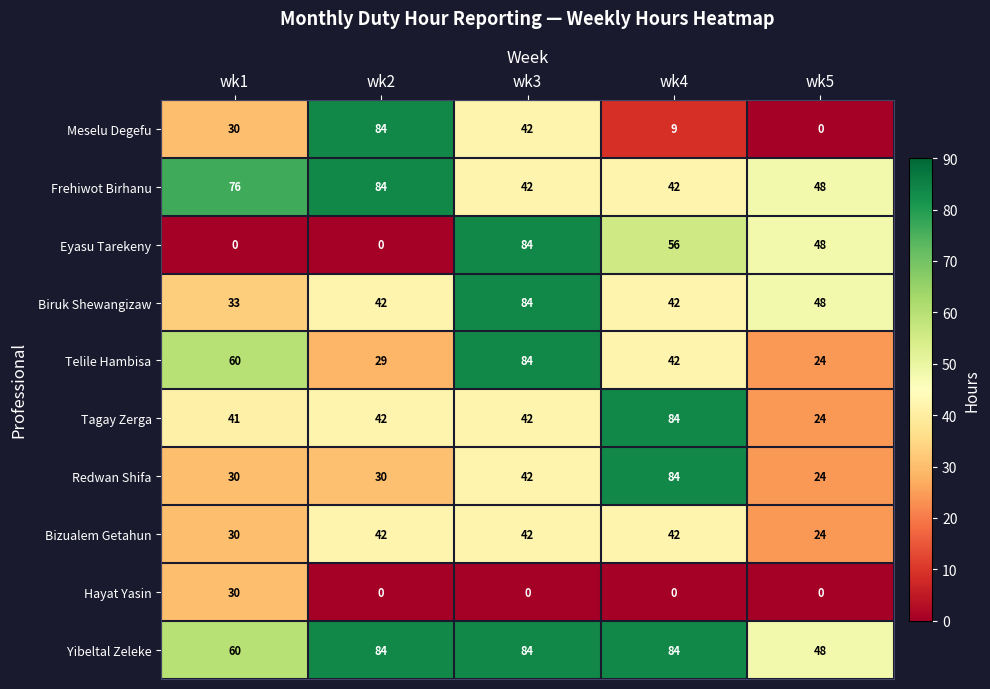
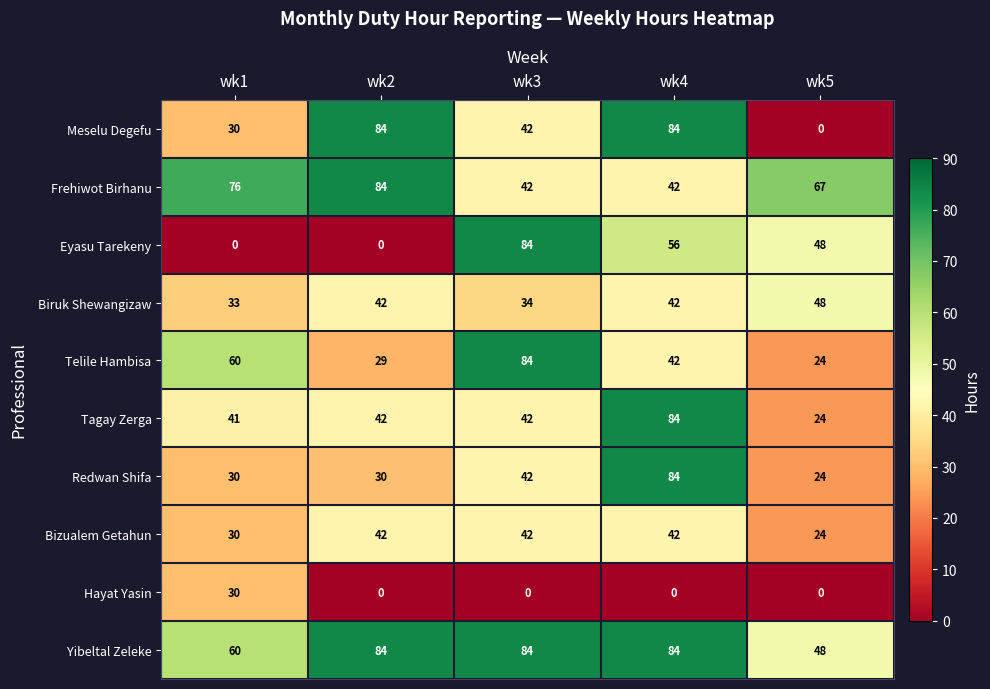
Meselu Degefu, wk4: 9 -> 84
Frehiwot Birhanu, wk5: 48 -> 67
Biruk Shewangizaw, wk3: 84 -> 34
